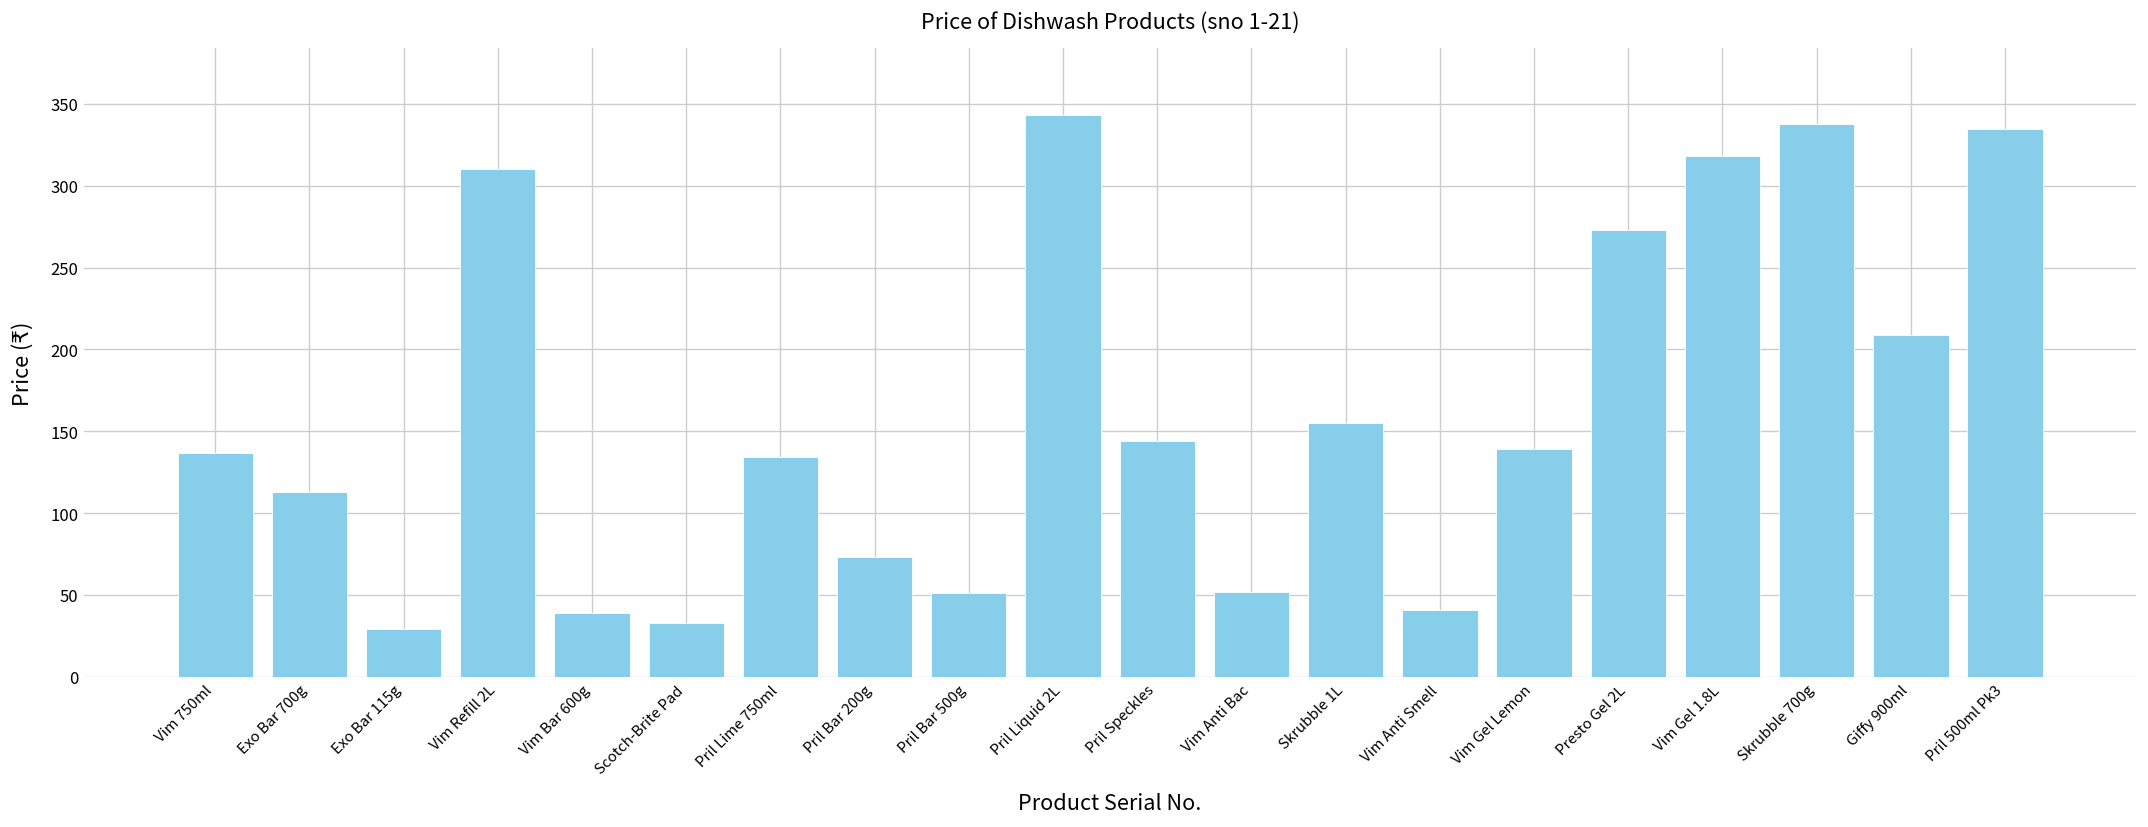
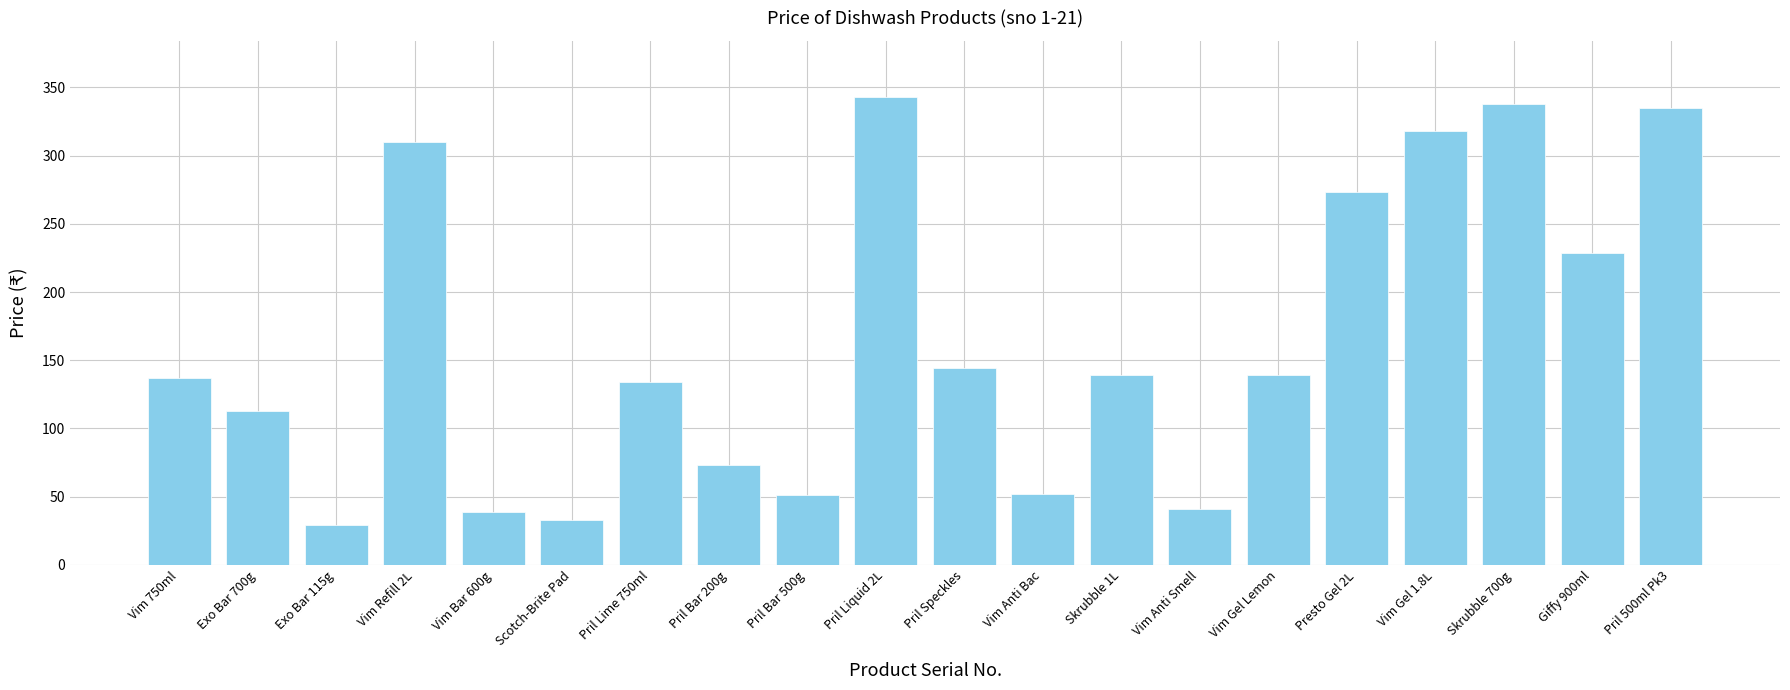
Skrubble 1L: 155 -> 139
Giffy 900ml: 209 -> 229
